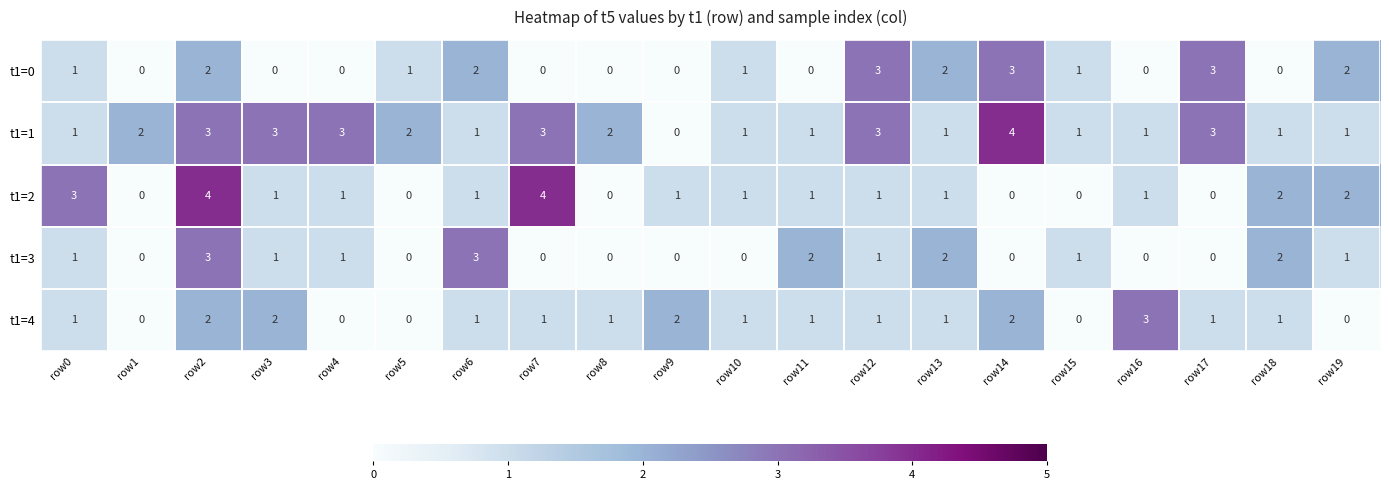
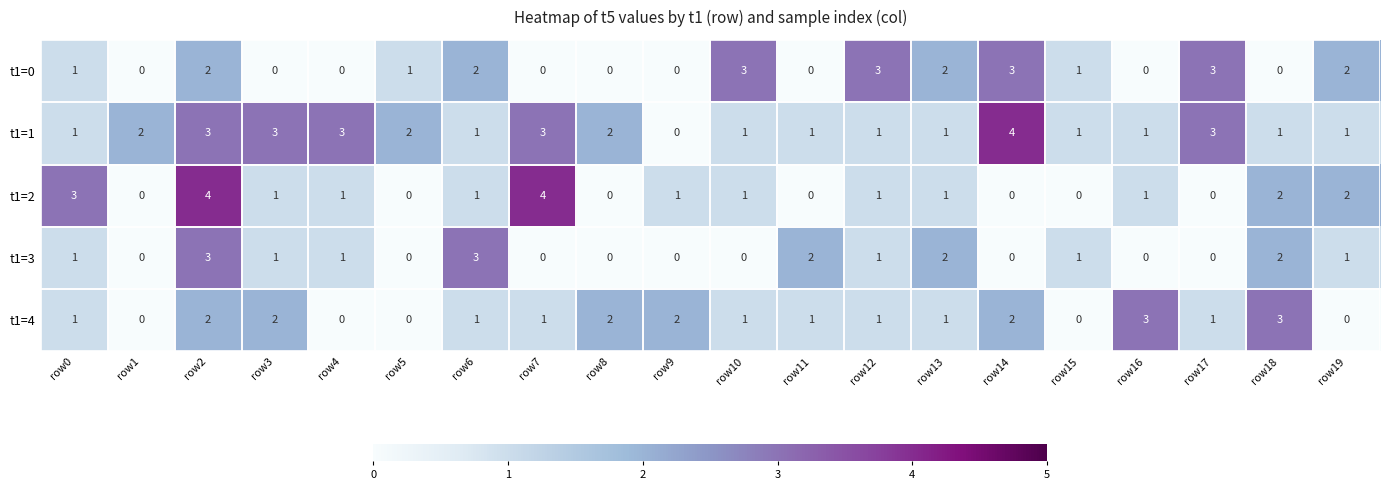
t1=0, row10: 1 -> 3
t1=1, row12: 3 -> 1
t1=2, row11: 1 -> 0
t1=4, row8: 1 -> 2
t1=4, row18: 1 -> 3
